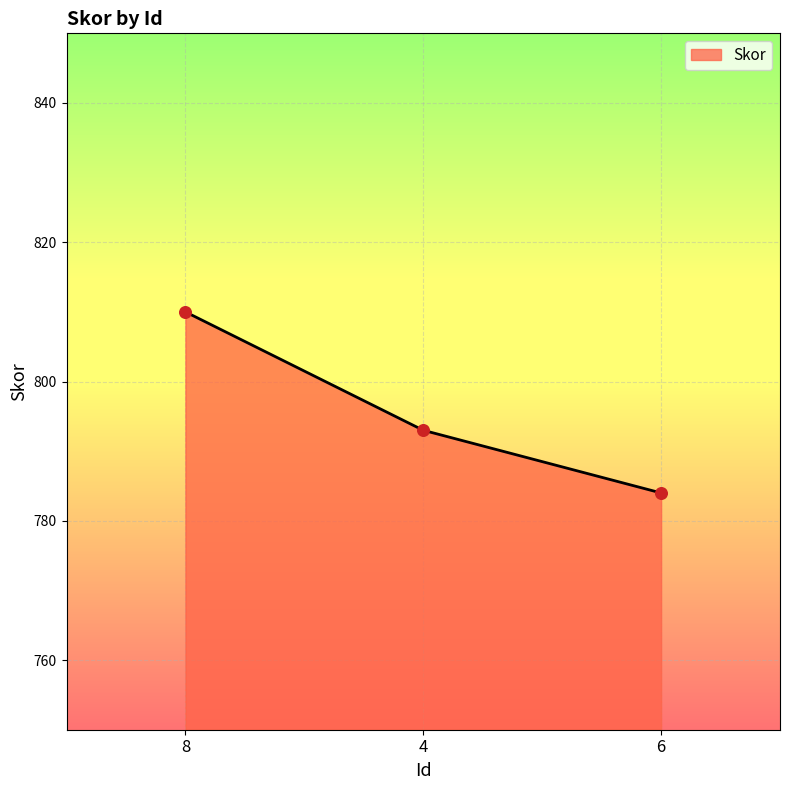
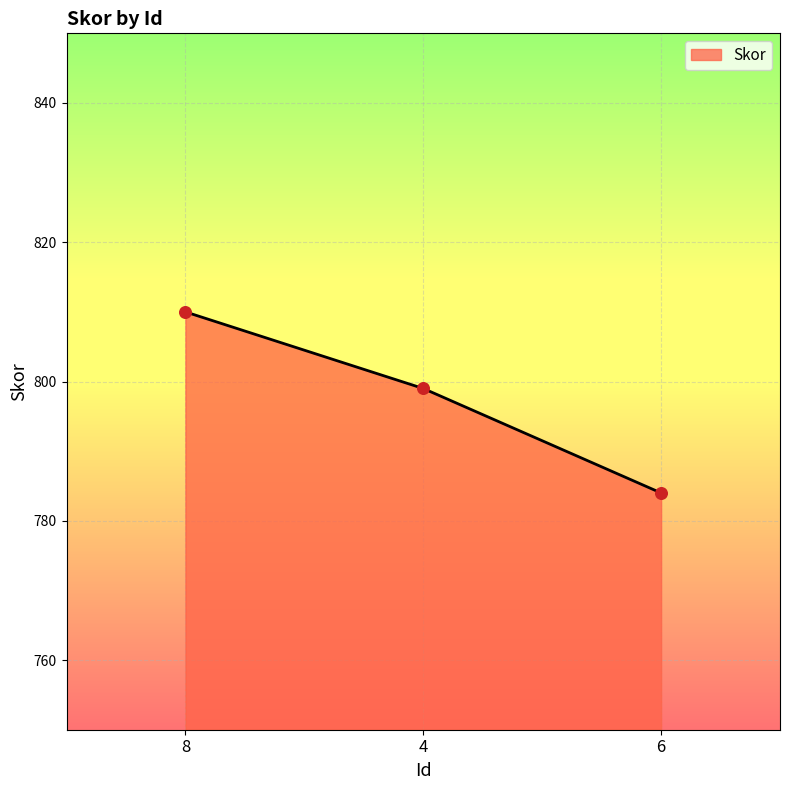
4: 793 -> 799
